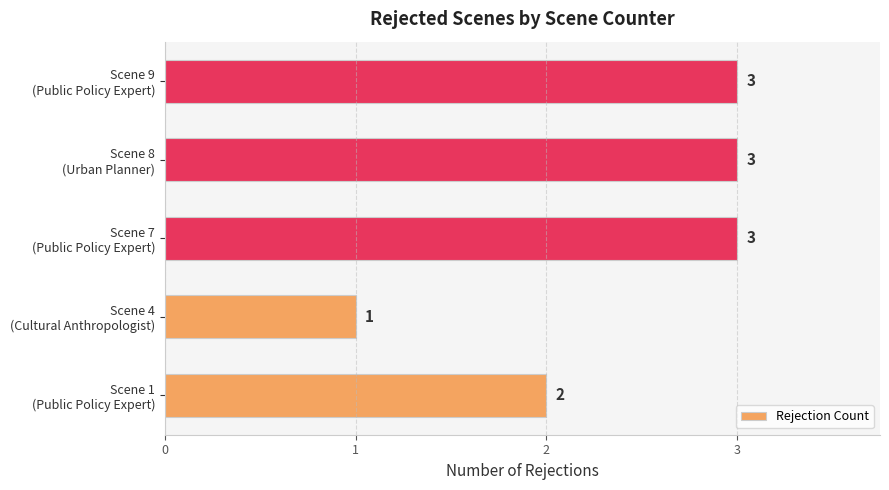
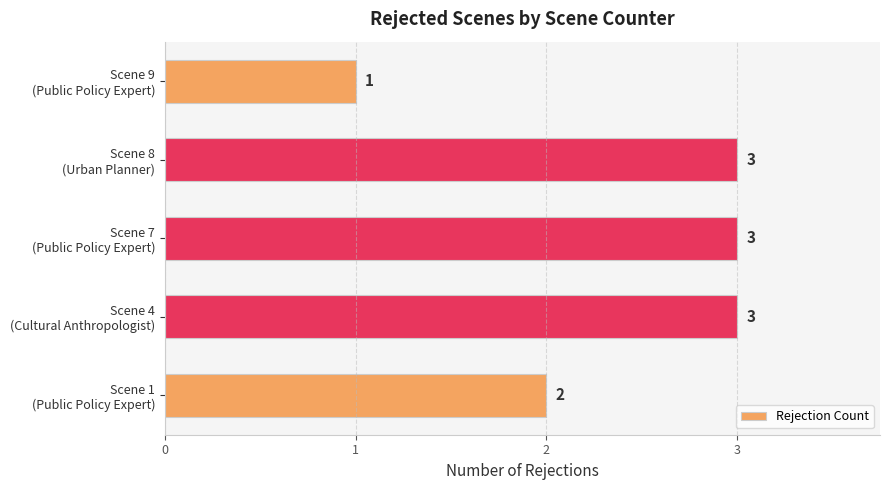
Scene 9 (Public Policy Expert): 3 -> 1
Scene 4 (Cultural Anthropologist): 1 -> 3
